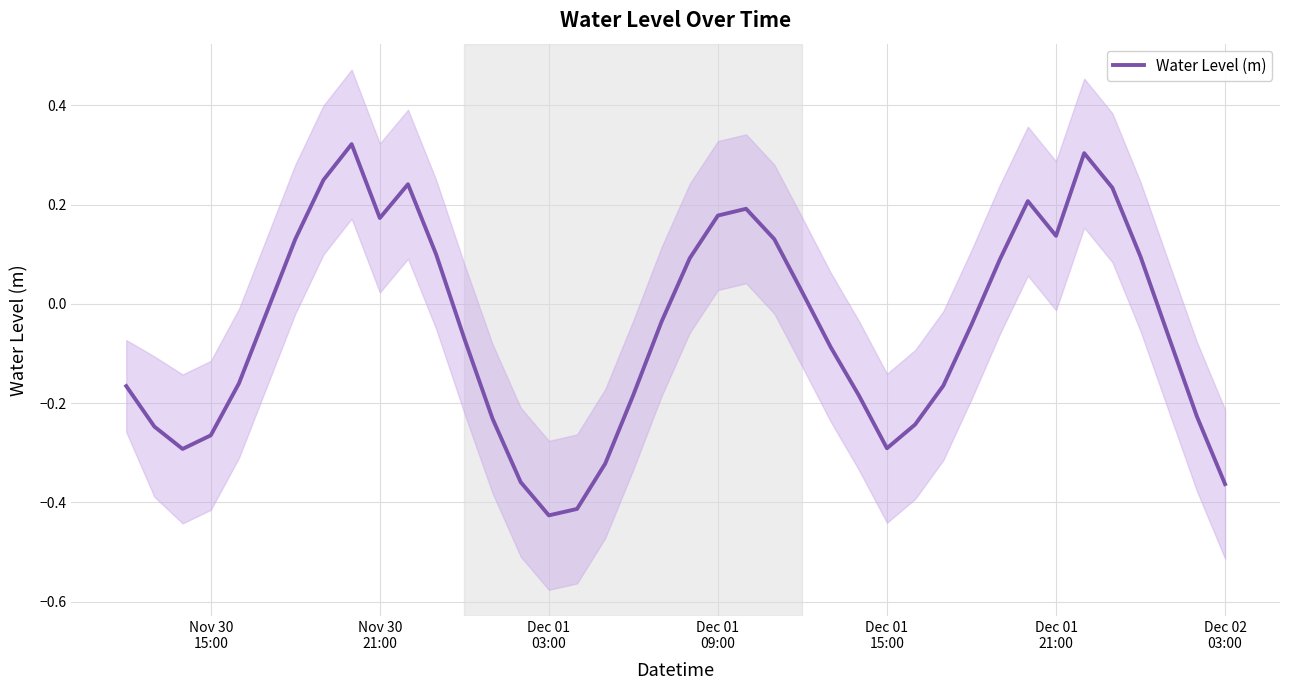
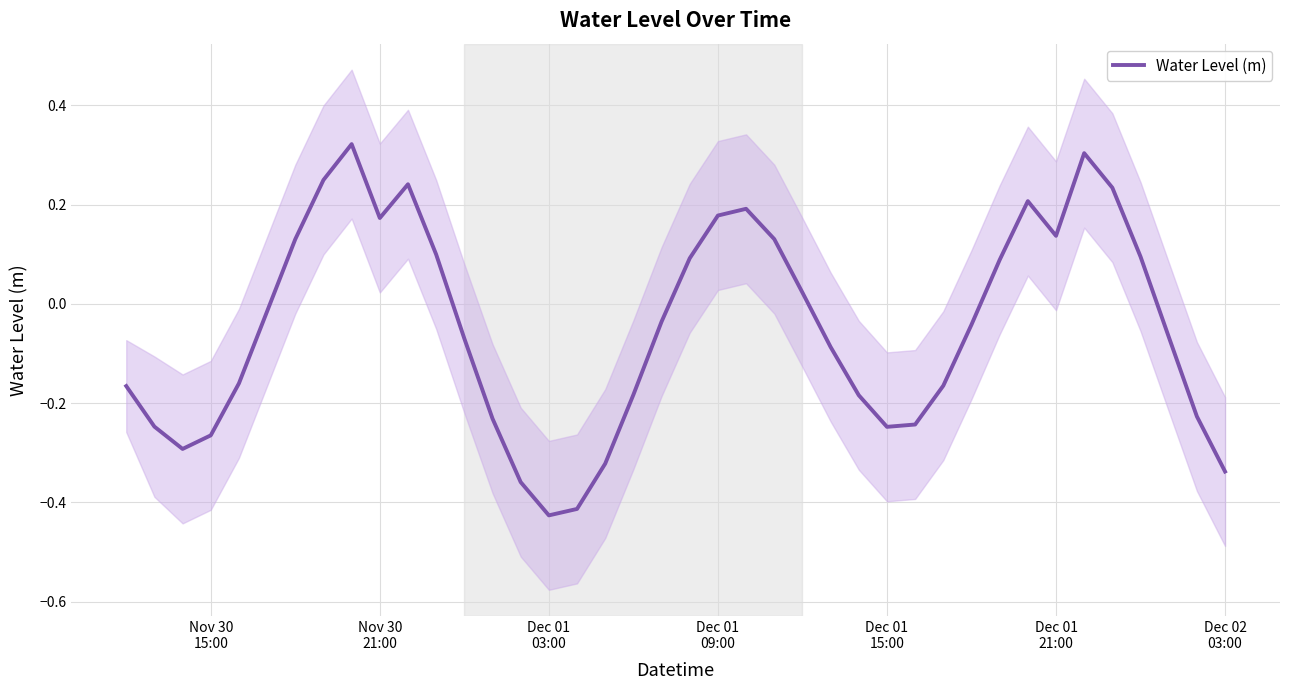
Water Level (m), Dec 01 15:00: -0.29 -> -0.25
Water Level (m), Dec 02 03:00: -0.36 -> -0.34
